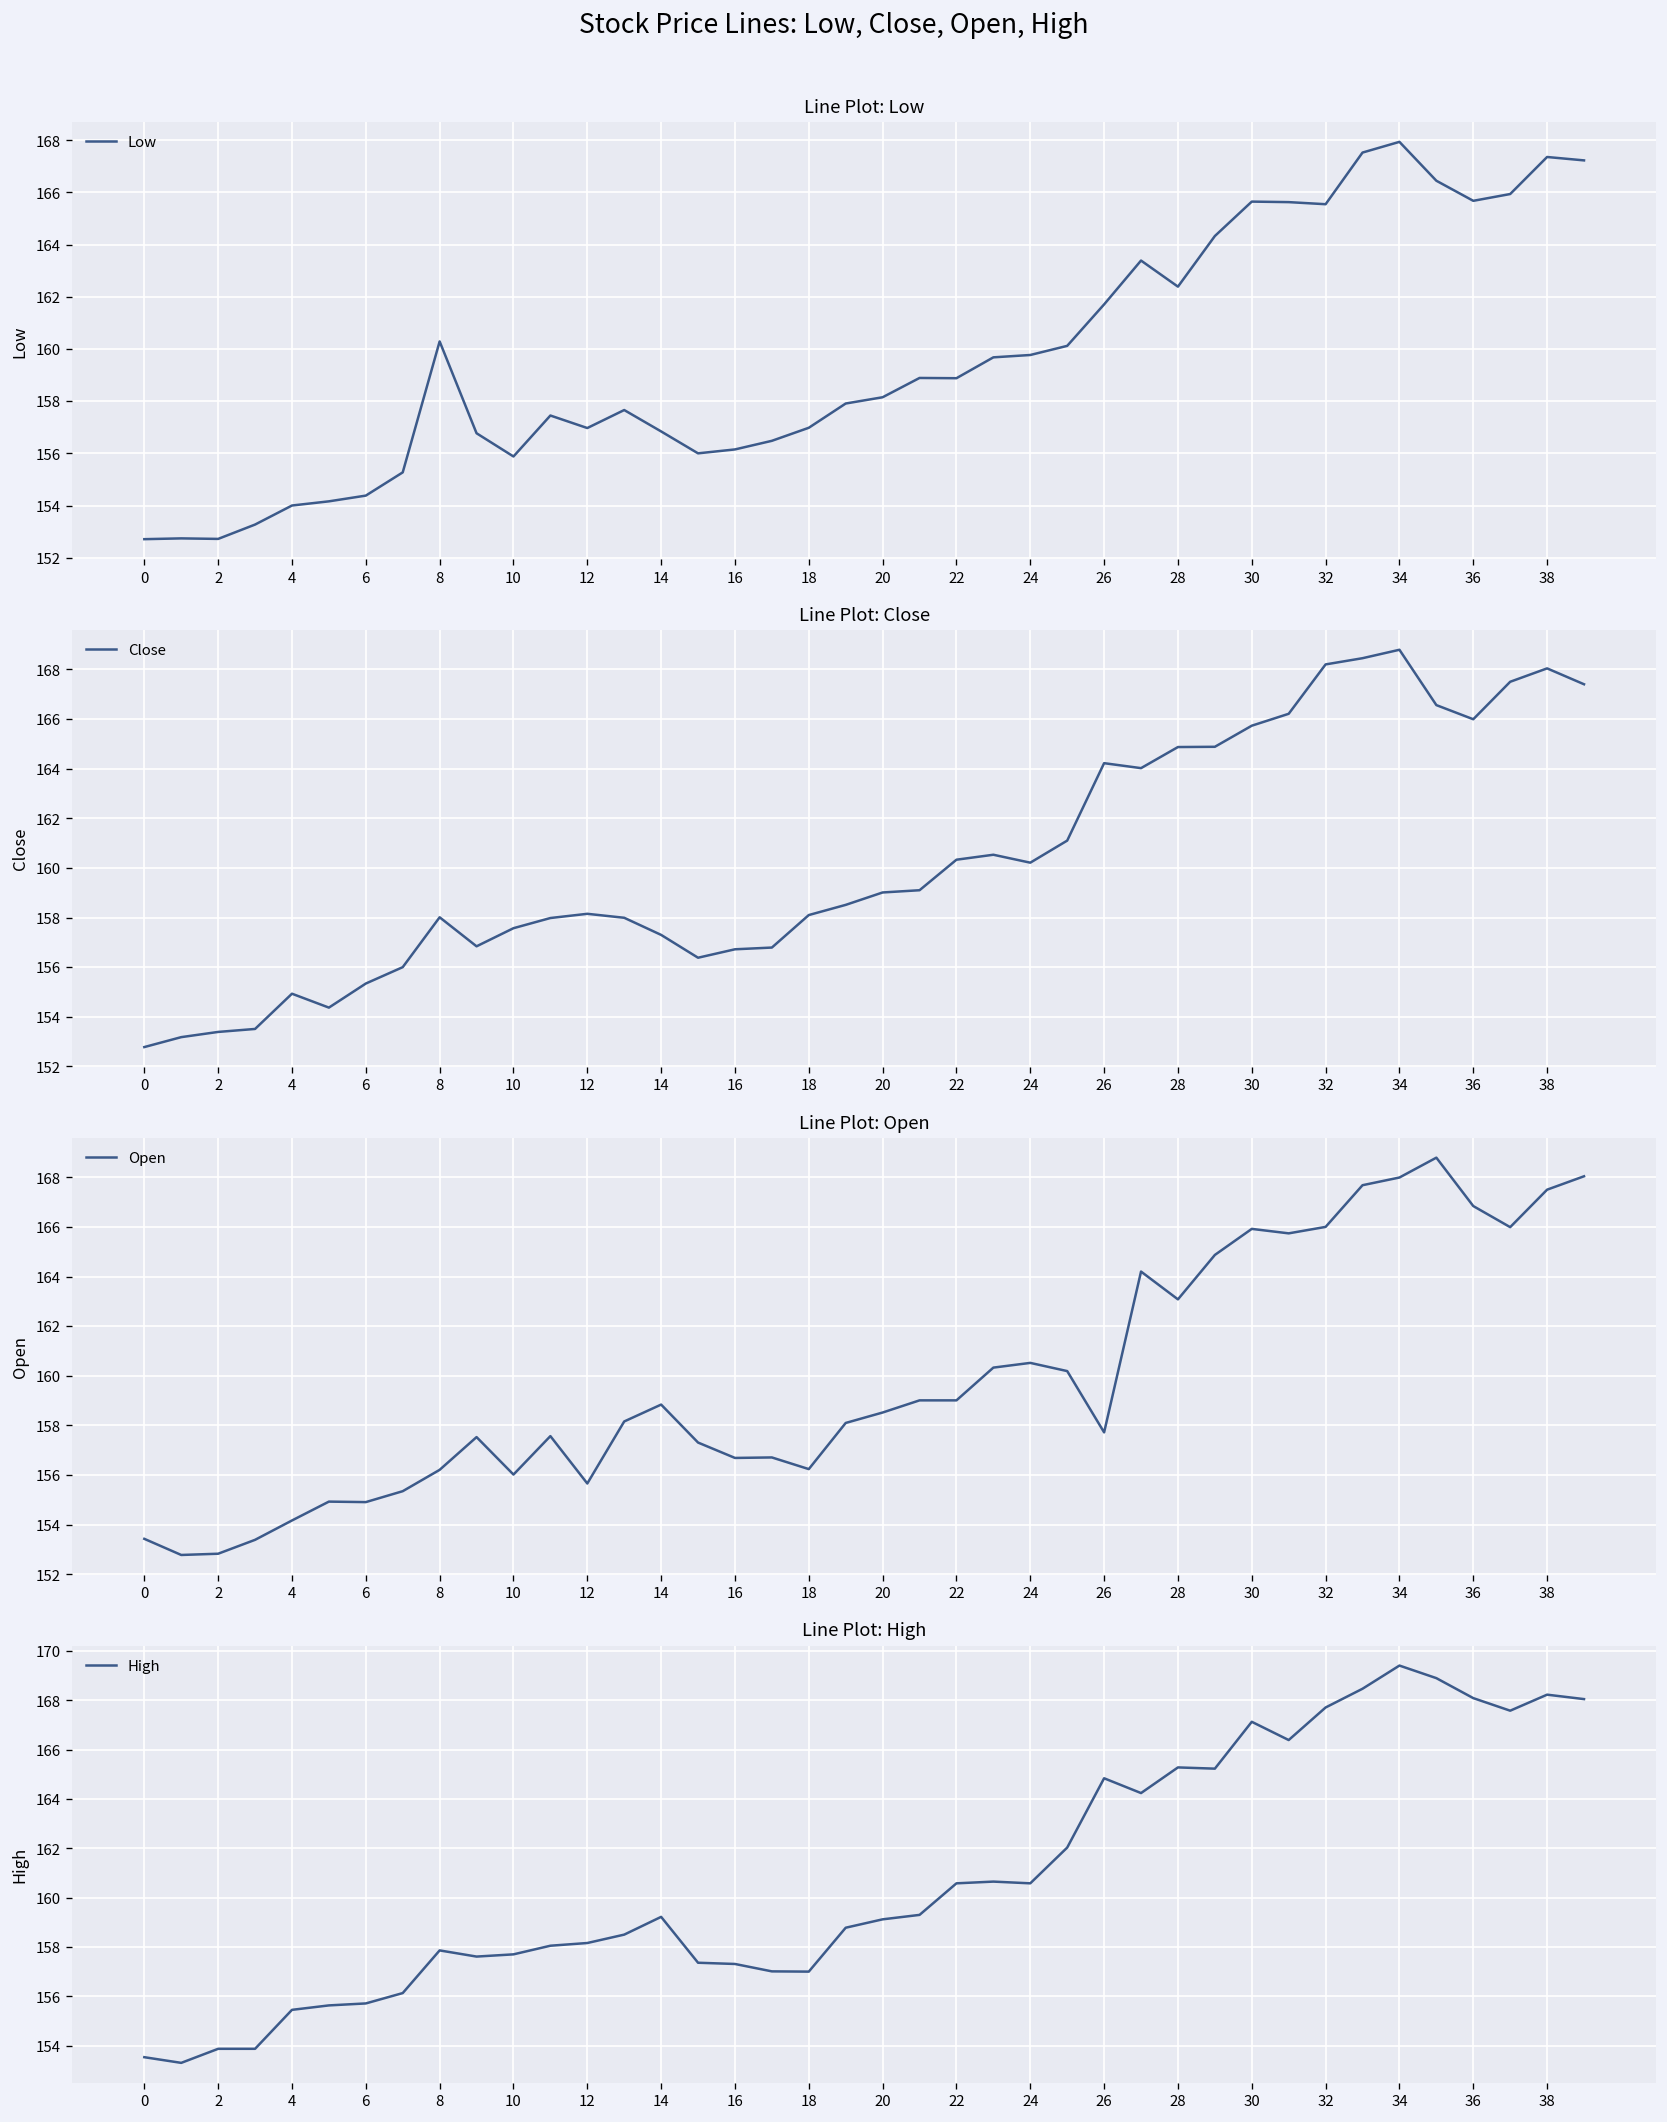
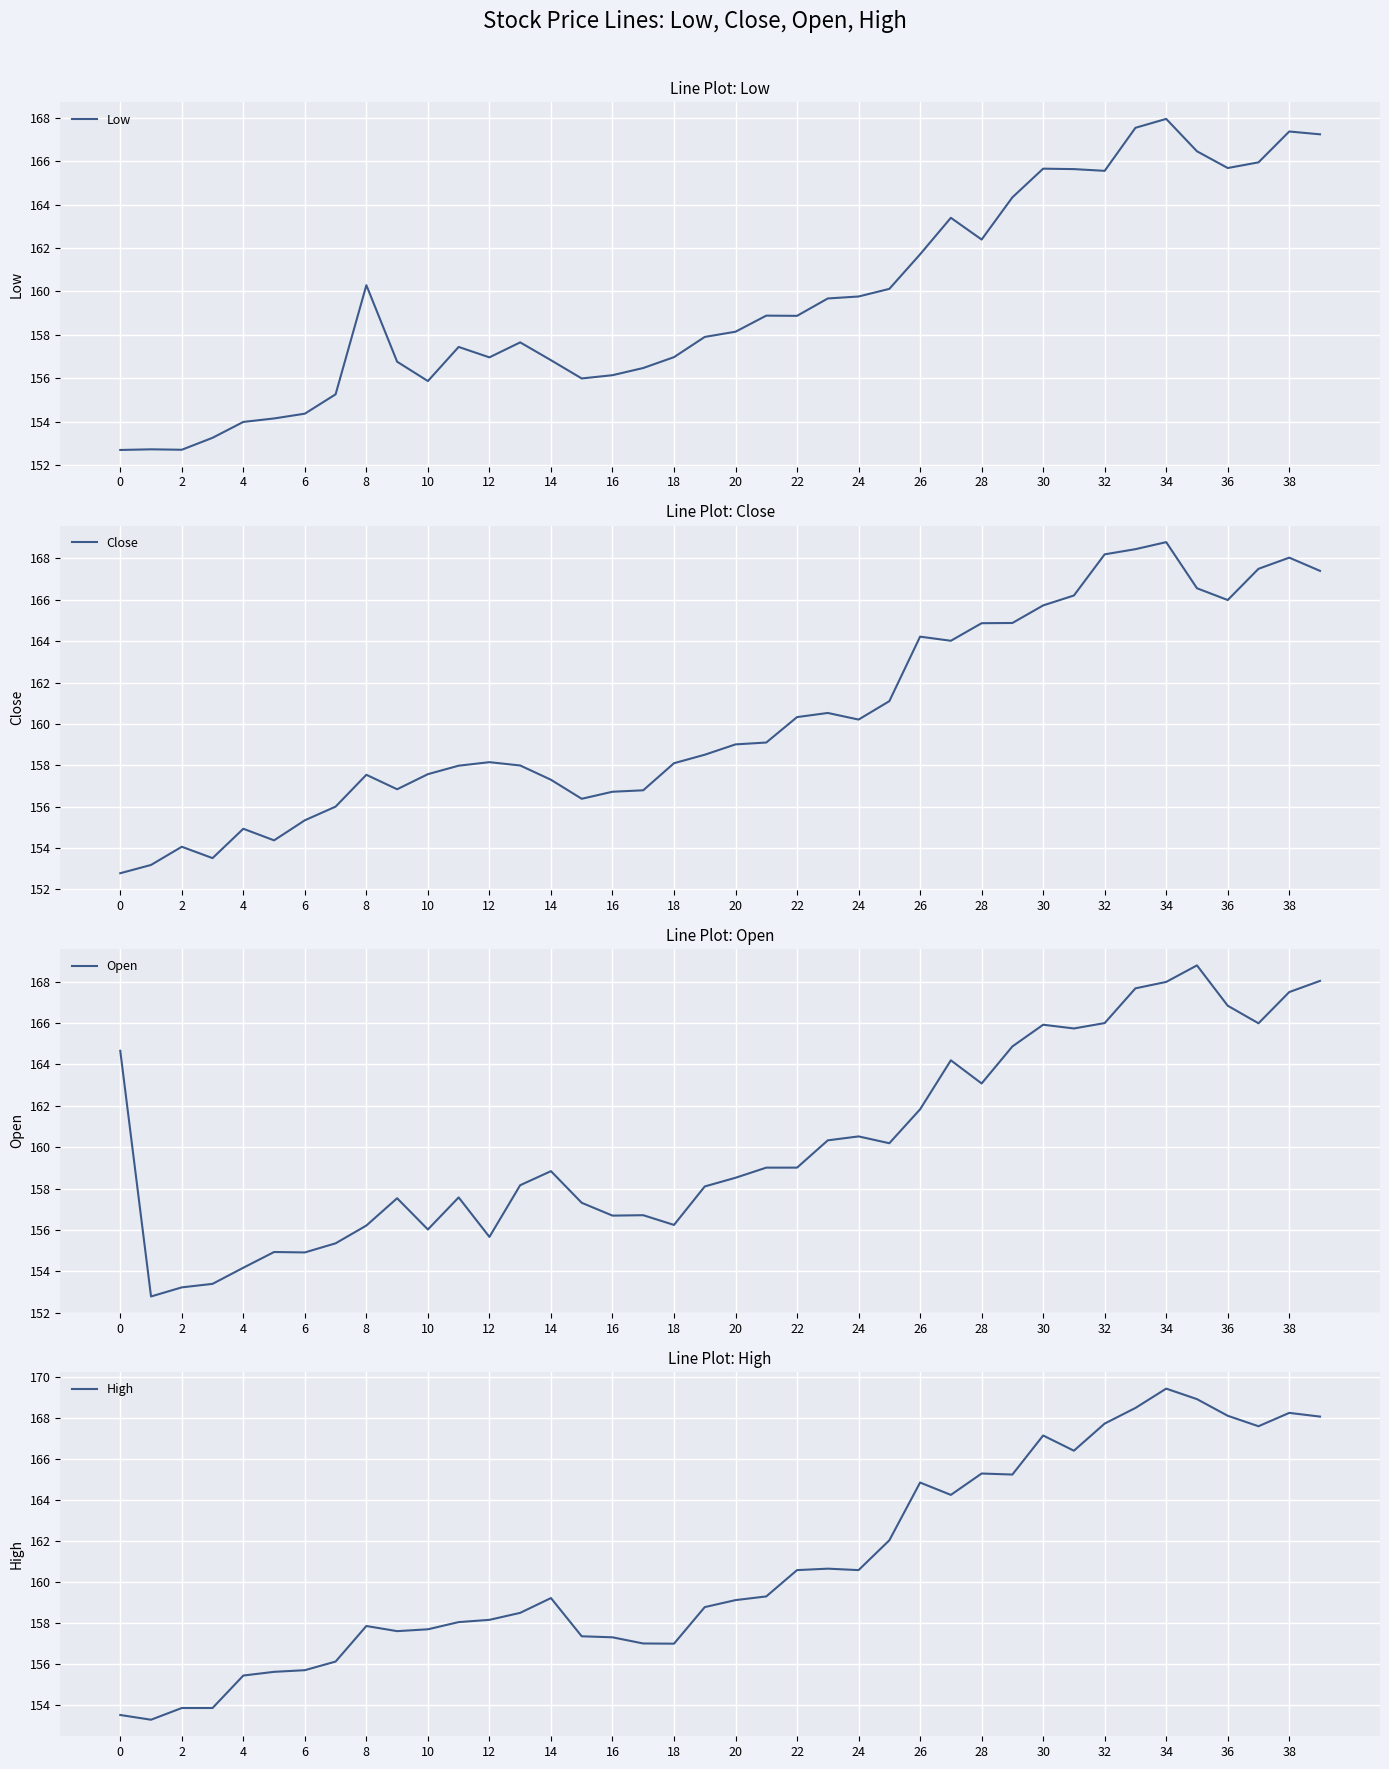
Line Plot: Close, 2: 153.4 -> 154.1
Line Plot: Close, 8: 158.0 -> 157.5
Line Plot: Open, 0: 153.4 -> 164.7
Line Plot: Open, 2: 152.8 -> 153.2
Line Plot: Open, 26: 157.7 -> 161.8
